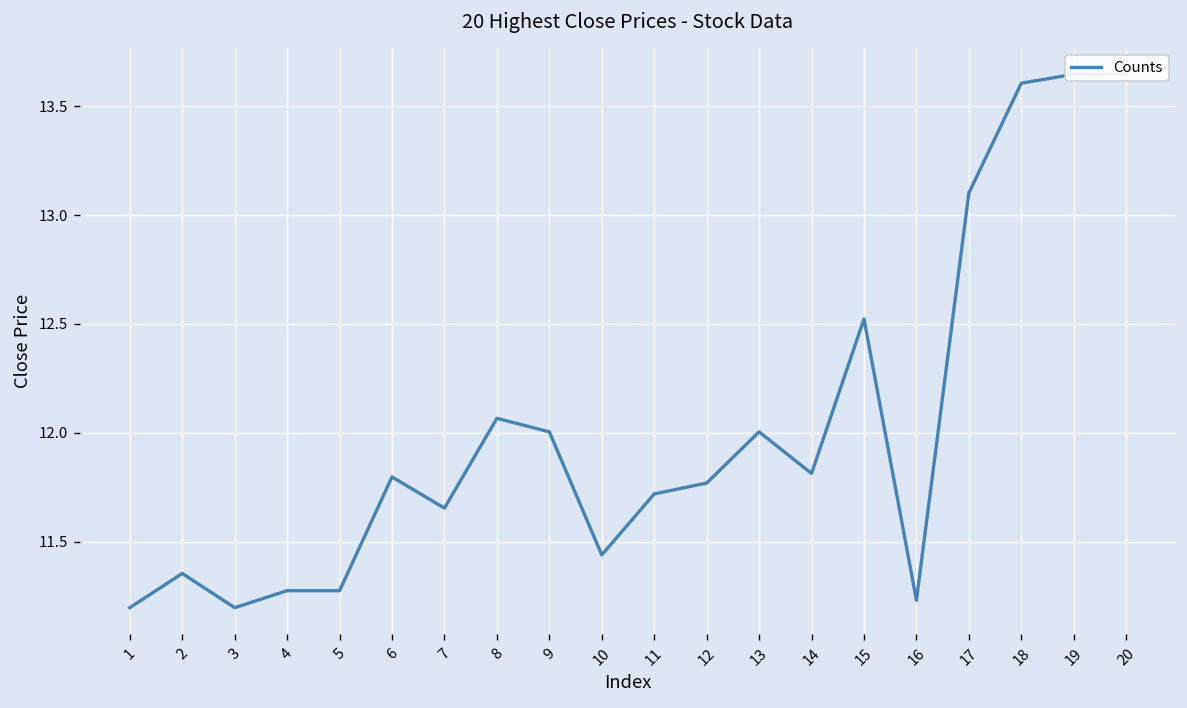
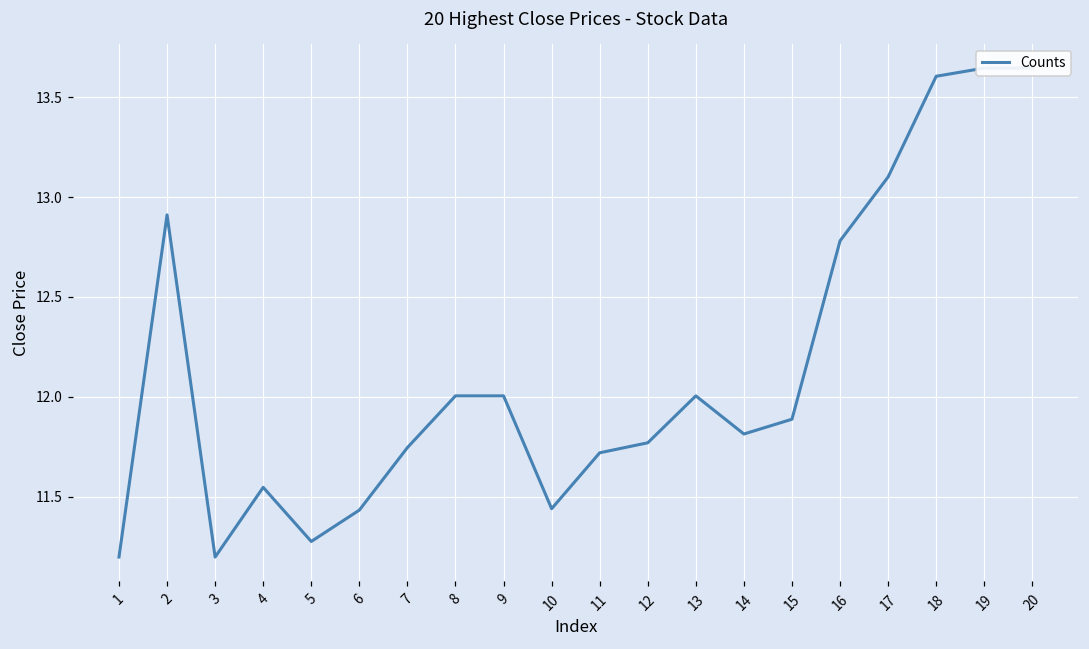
2: 11.36 -> 12.91
4: 11.28 -> 11.55
6: 11.80 -> 11.43
7: 11.66 -> 11.75
8: 12.07 -> 12.01
15: 12.52 -> 11.89
16: 11.23 -> 12.78
